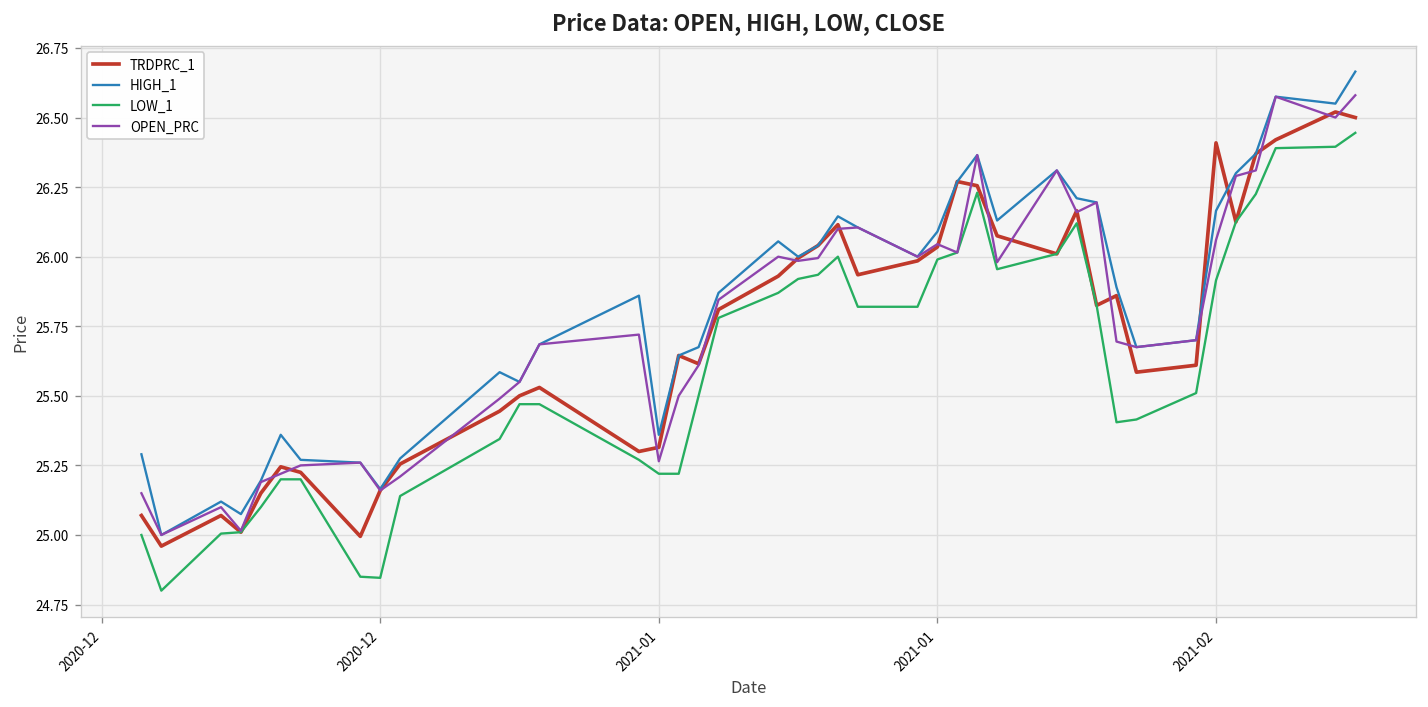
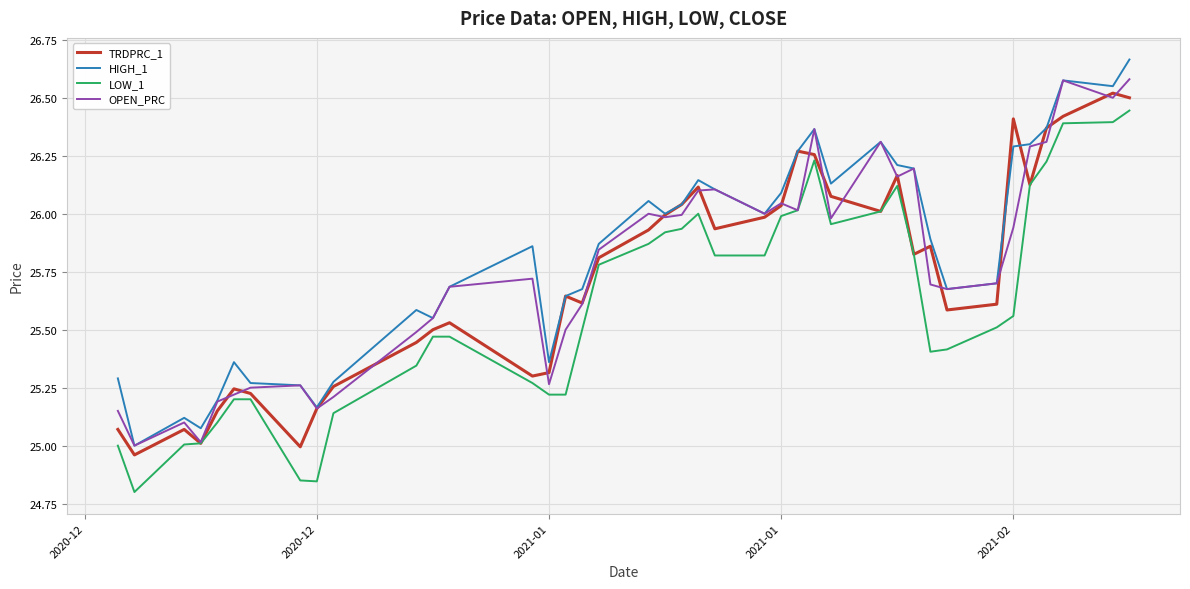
HIGH_1, 2021-02: 26.17 -> 26.29
LOW_1, 2021-02: 25.92 -> 25.56
OPEN_PRC, 2021-02: 26.06 -> 25.94
